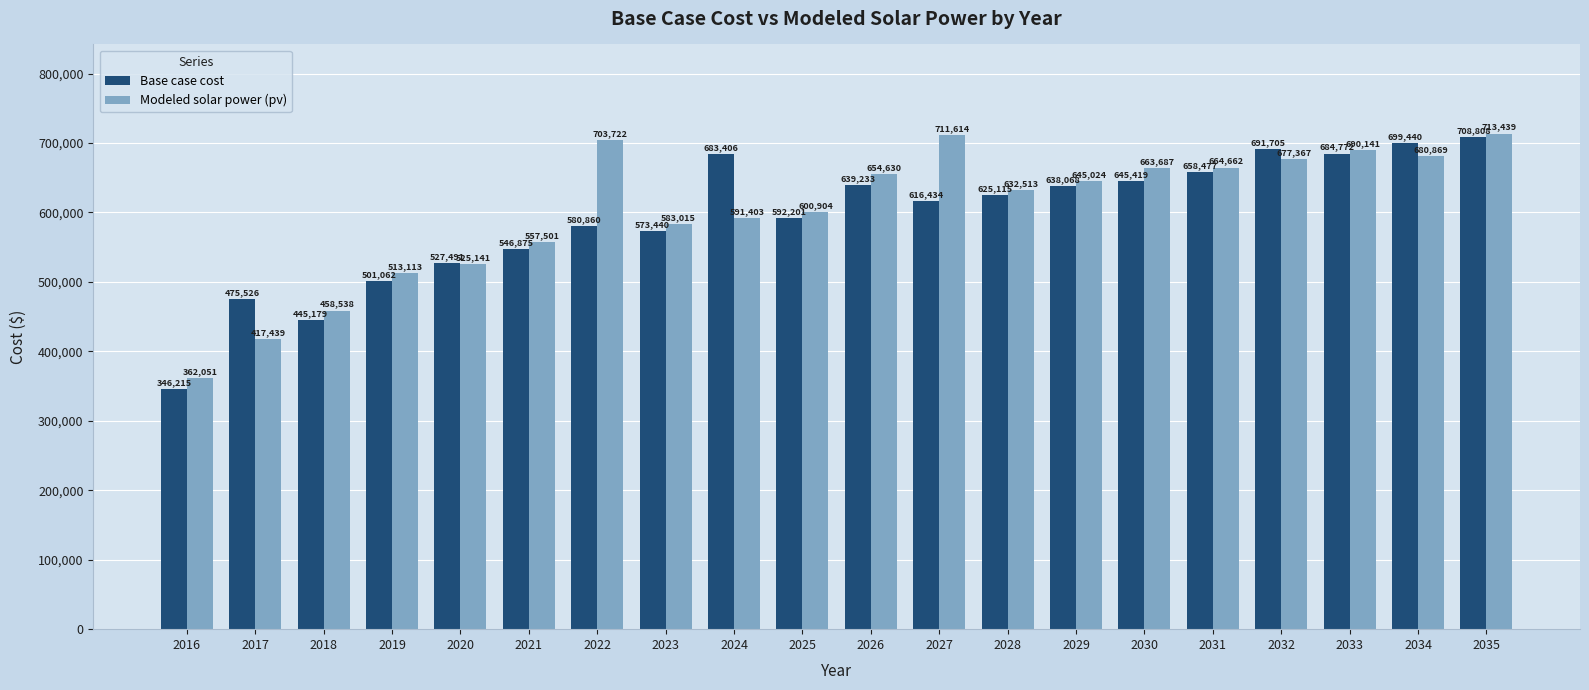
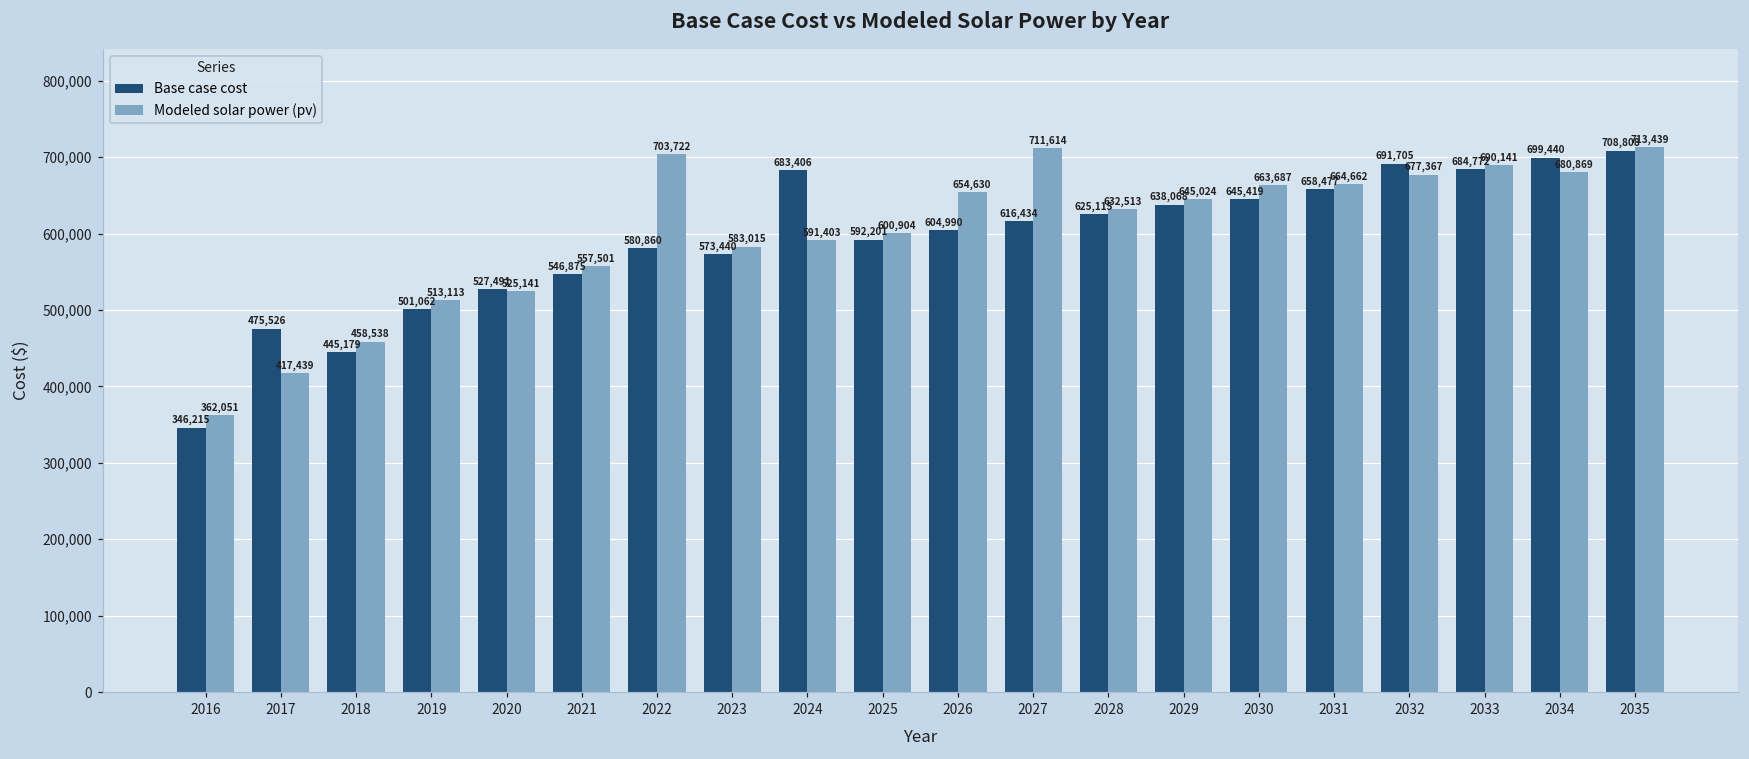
Base case cost, 2026: 639,233 -> 604,990
